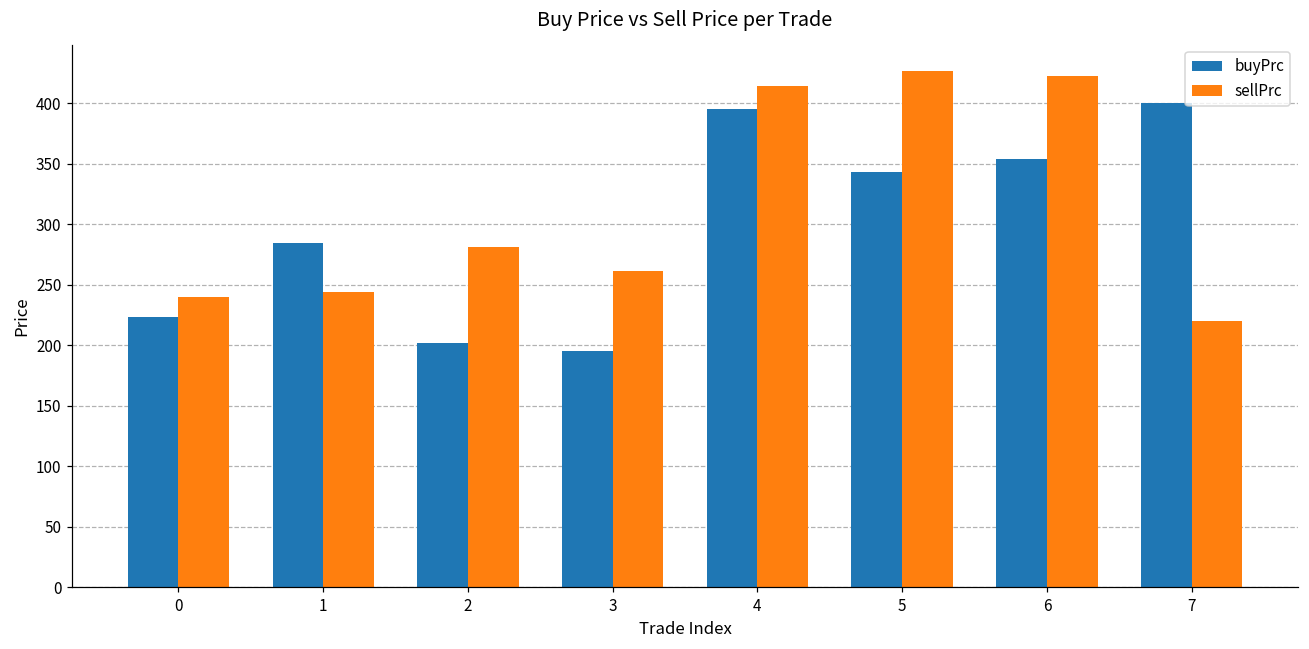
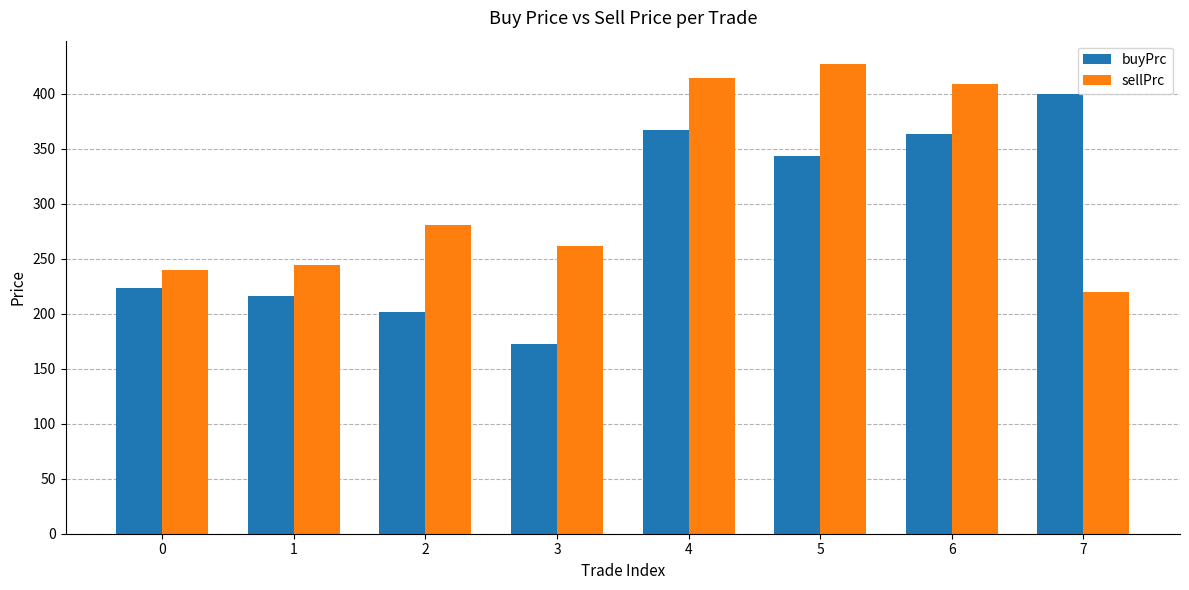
buyPrc, 1: 284 -> 216
buyPrc, 3: 195 -> 173
buyPrc, 4: 395 -> 367
buyPrc, 6: 354 -> 363
sellPrc, 6: 423 -> 409
